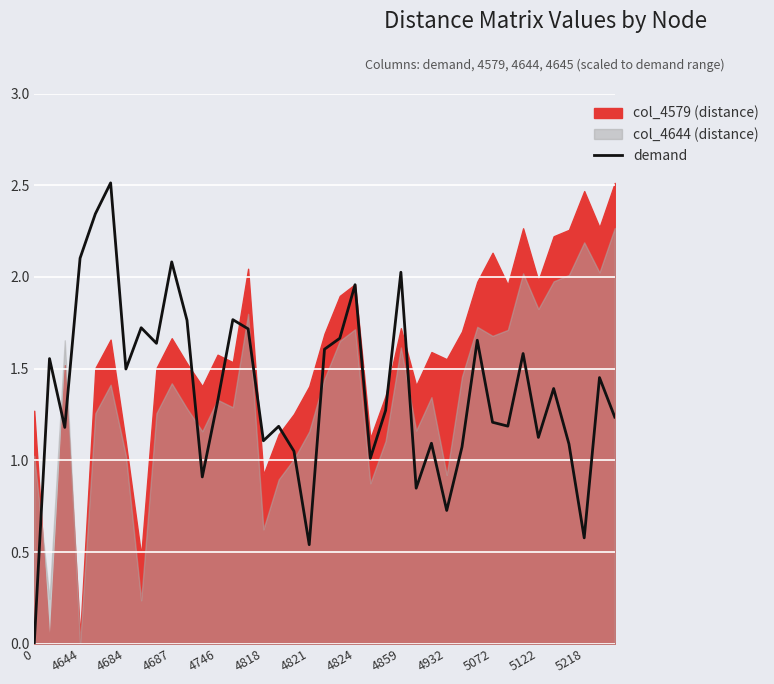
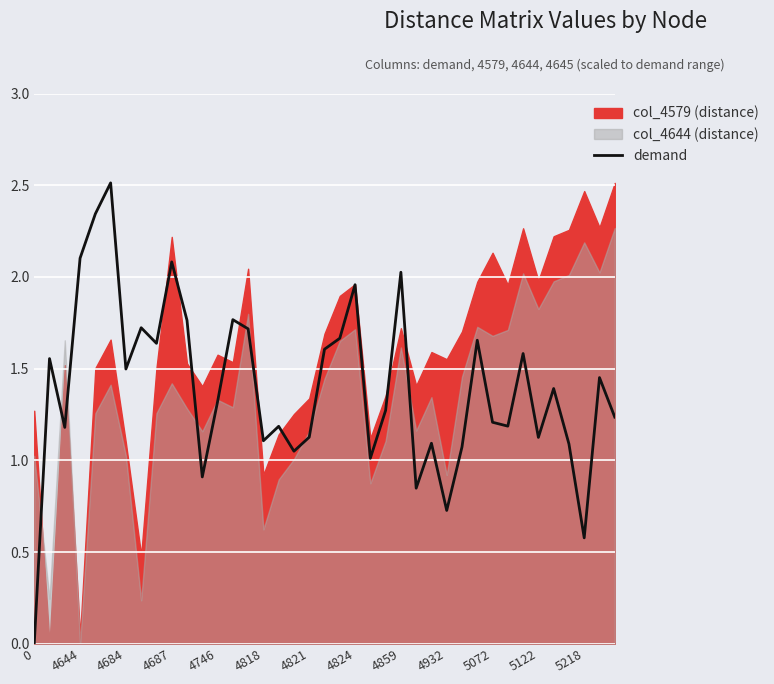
col_4579 (distance), 4687: 1.67 -> 2.22
demand, 4821: 0.54 -> 1.13
col_4579 (distance), 4821: 1.40 -> 1.34
